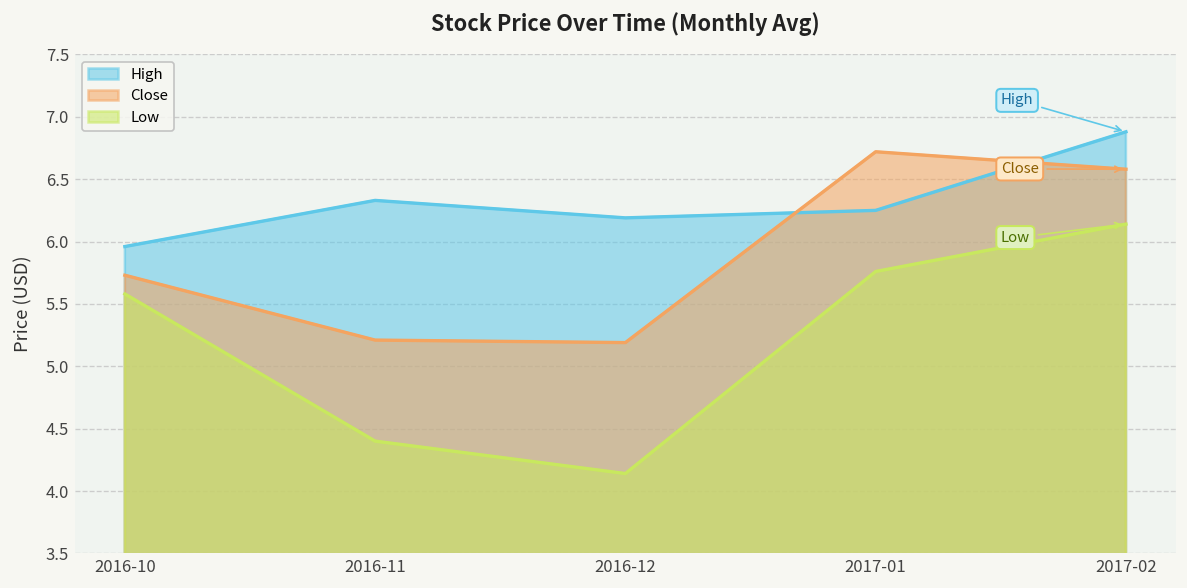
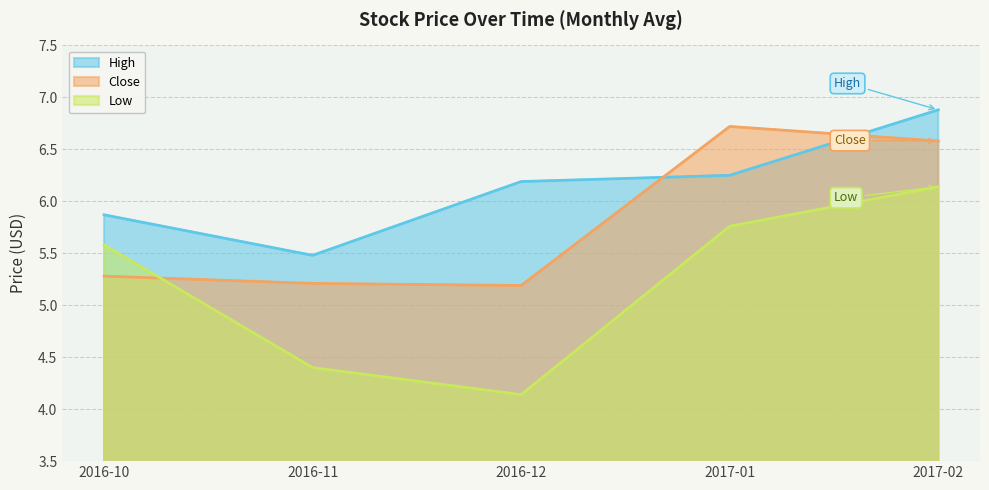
High, 2016-10: 5.96 -> 5.87
Close, 2016-10: 5.73 -> 5.28
High, 2016-11: 6.33 -> 5.48
